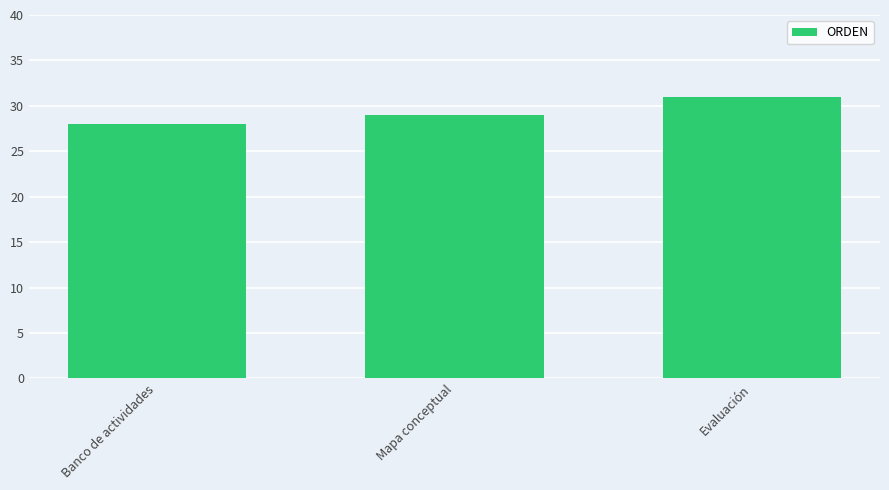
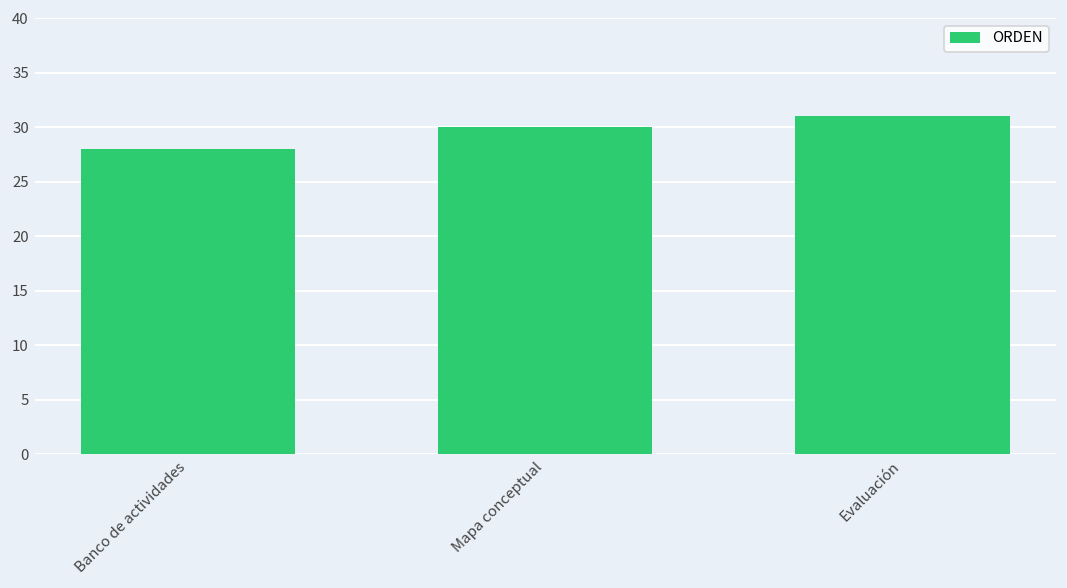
Mapa conceptual: 29 -> 30
